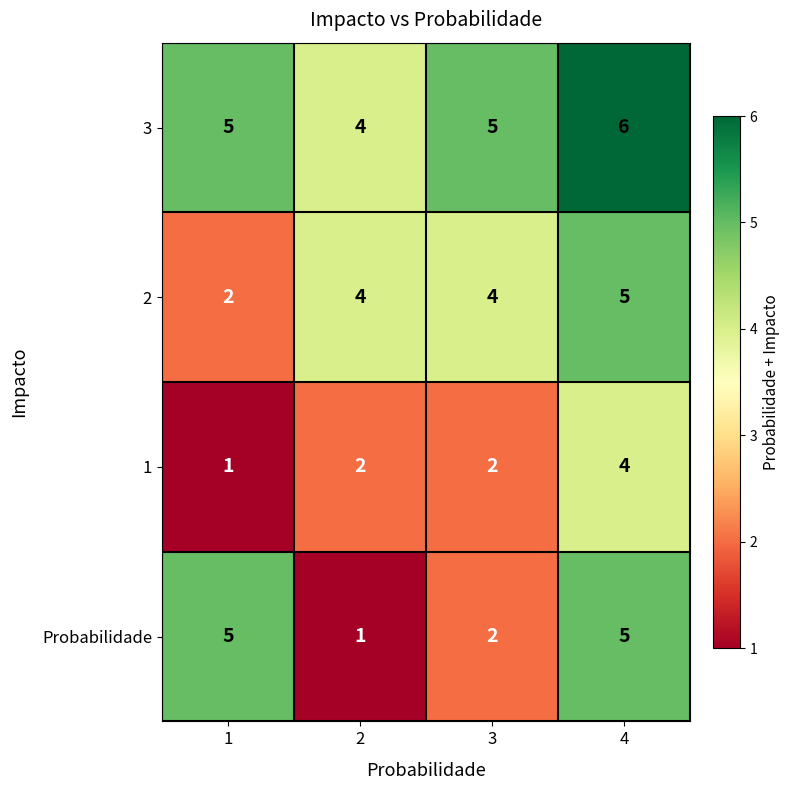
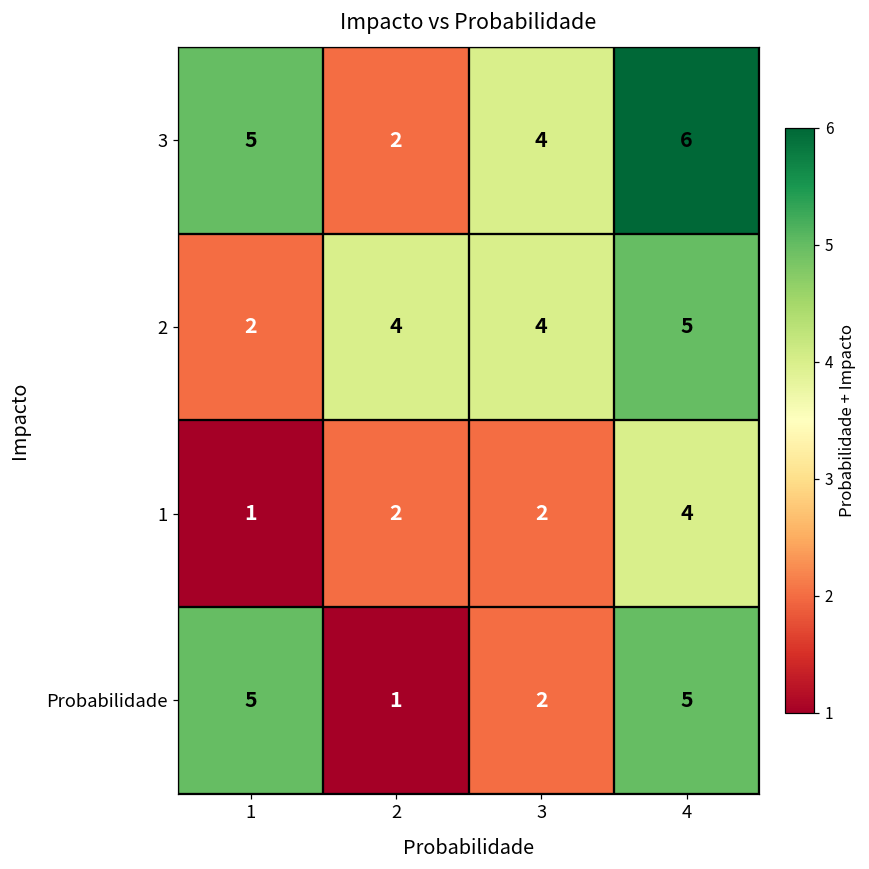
3, 2: 4 -> 2
3, 3: 5 -> 4
